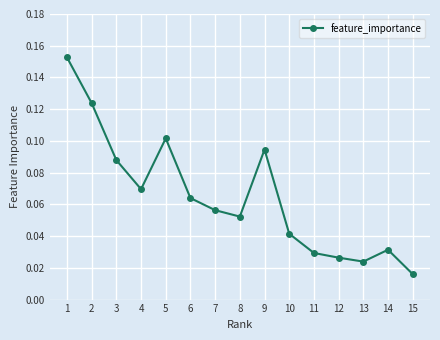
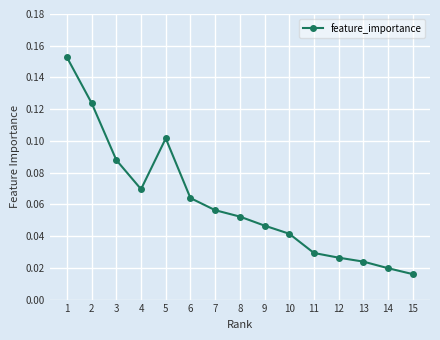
9: 0.095 -> 0.047
14: 0.031 -> 0.020
